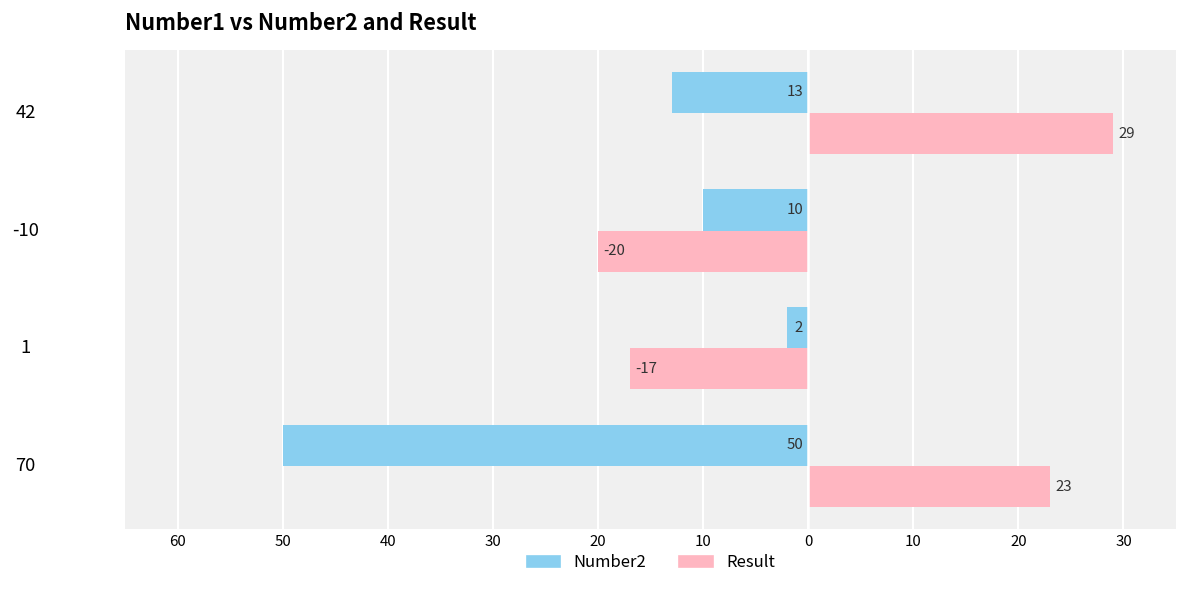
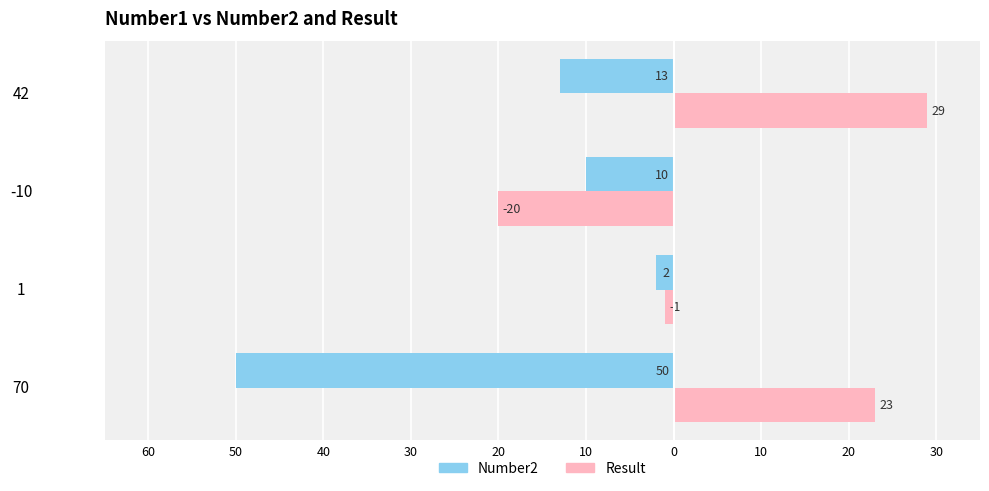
Result, 1: -17 -> -1
